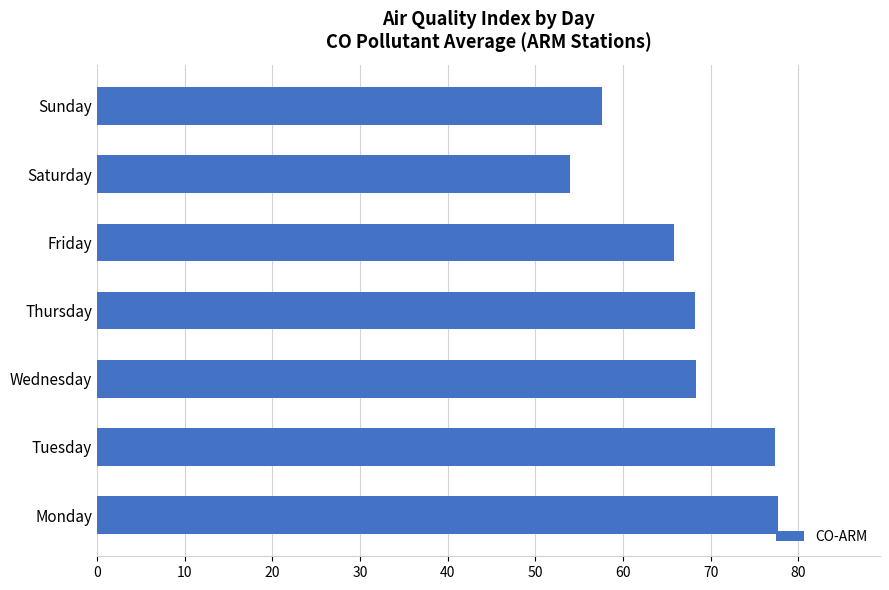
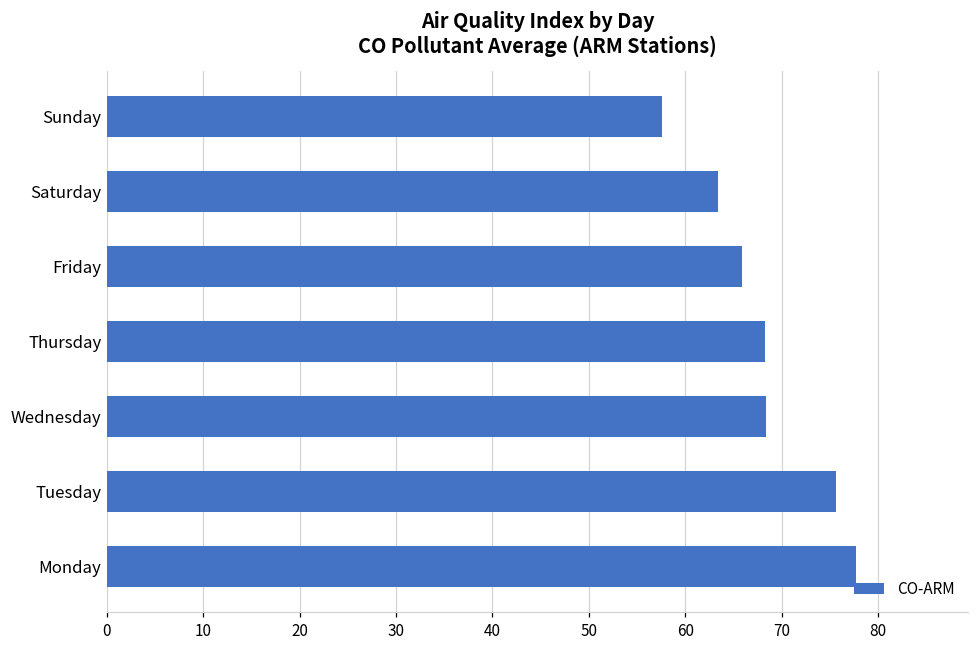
Saturday: 54 -> 63
Tuesday: 77 -> 76
